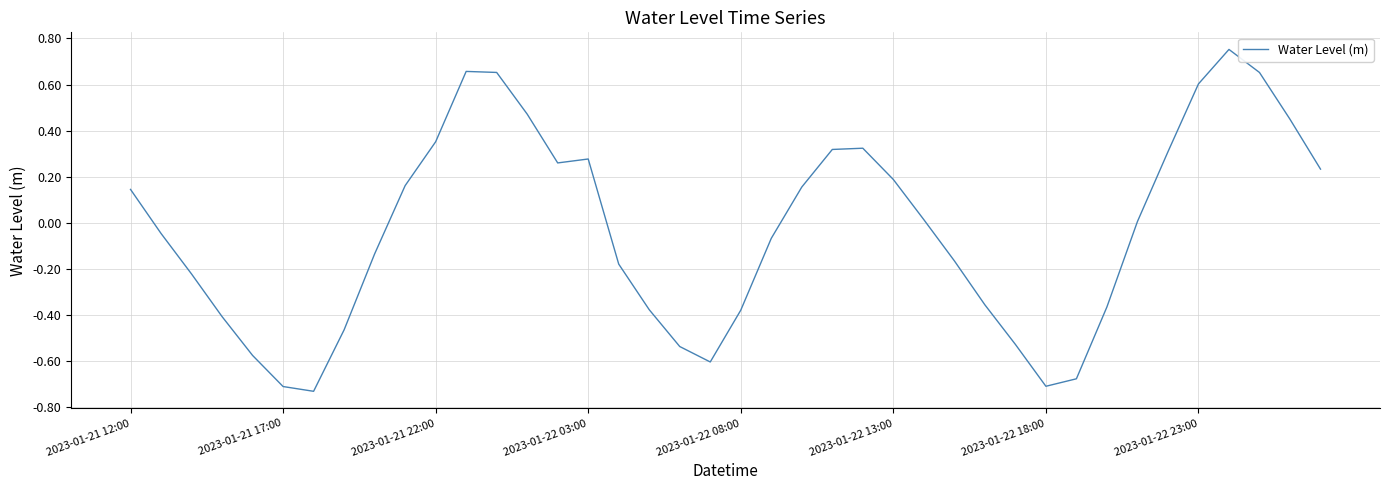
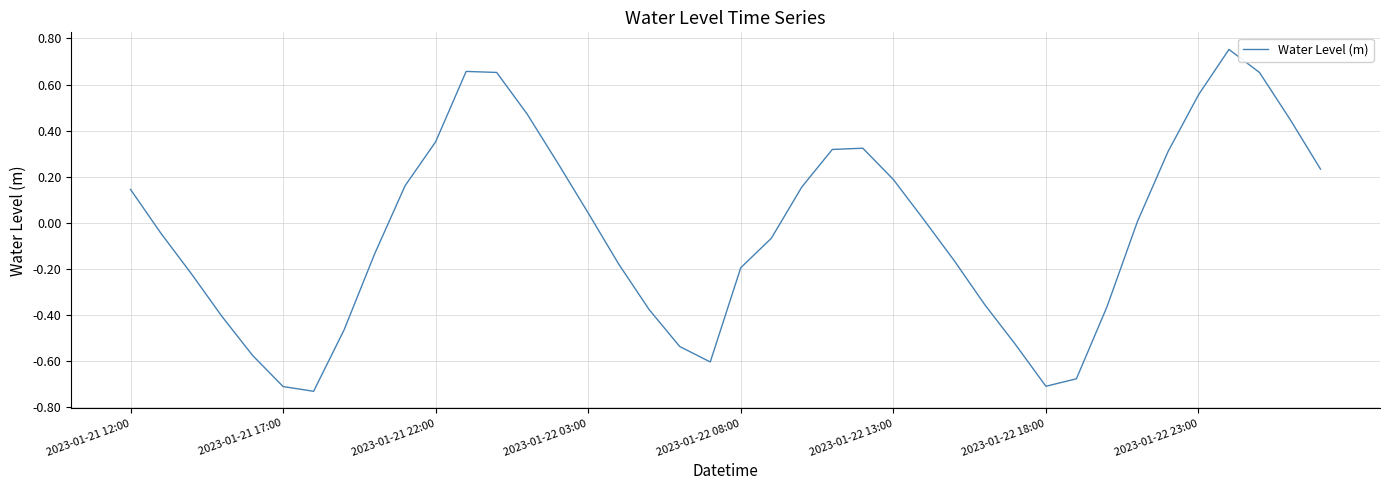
2023-01-22 03:00: 0.28 -> 0.04
2023-01-22 08:00: -0.38 -> -0.19
2023-01-22 23:00: 0.60 -> 0.55
